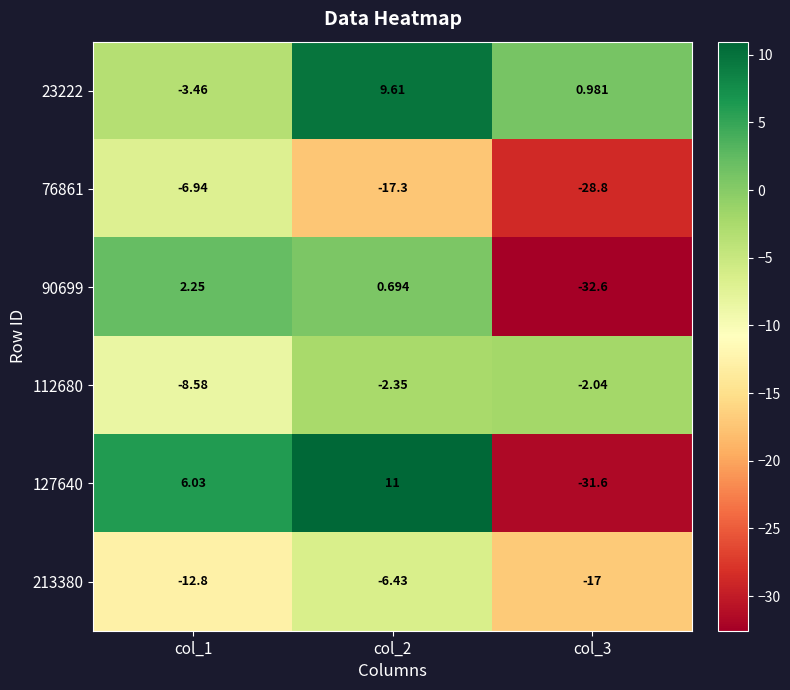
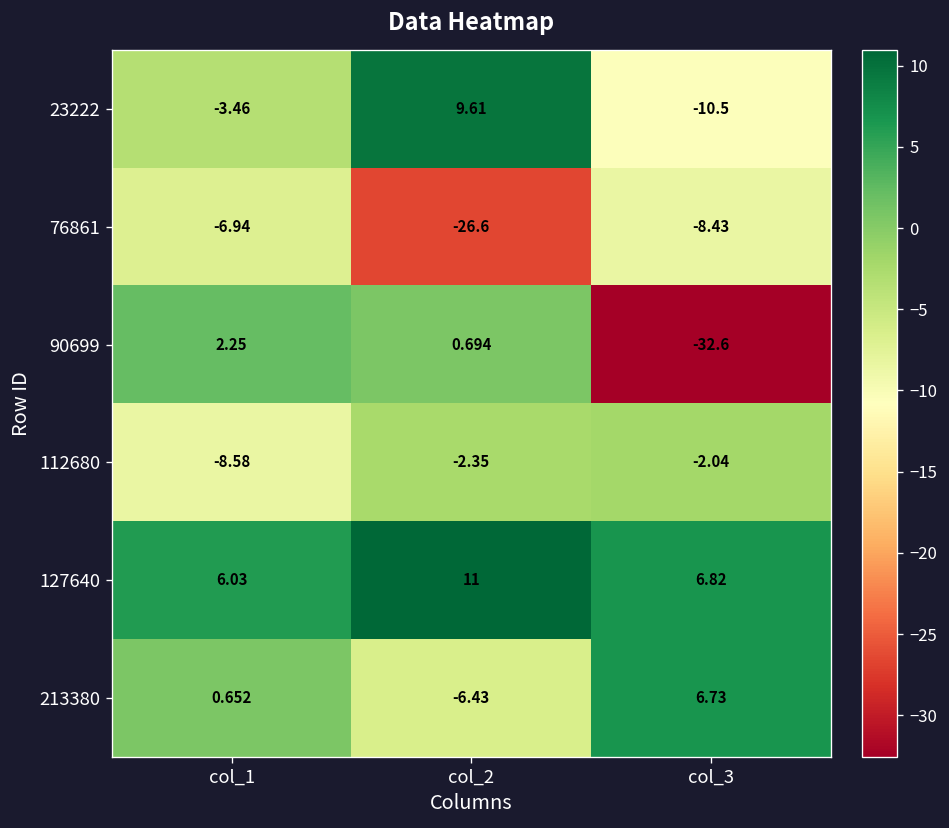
23222, col_3: 0.981 -> -10.5
76861, col_2: -17.3 -> -26.6
76861, col_3: -28.8 -> -8.43
127640, col_3: -31.6 -> 6.82
213380, col_1: -12.8 -> 0.652
213380, col_3: -17 -> 6.73
